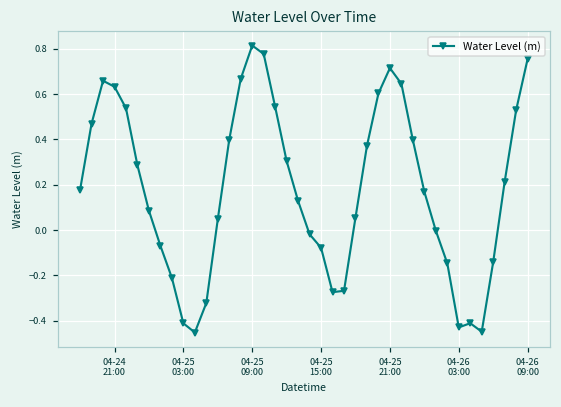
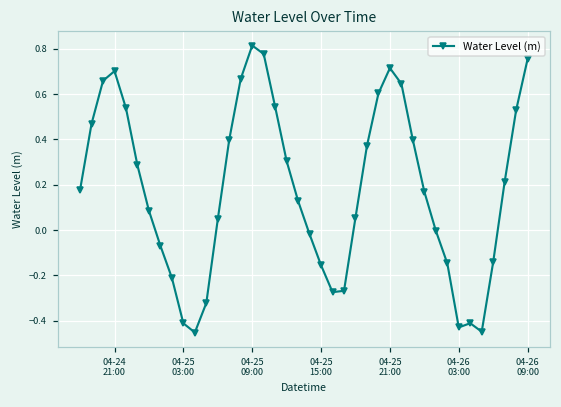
04-24 21:00: 0.63 -> 0.70
04-25 15:00: -0.08 -> -0.15
